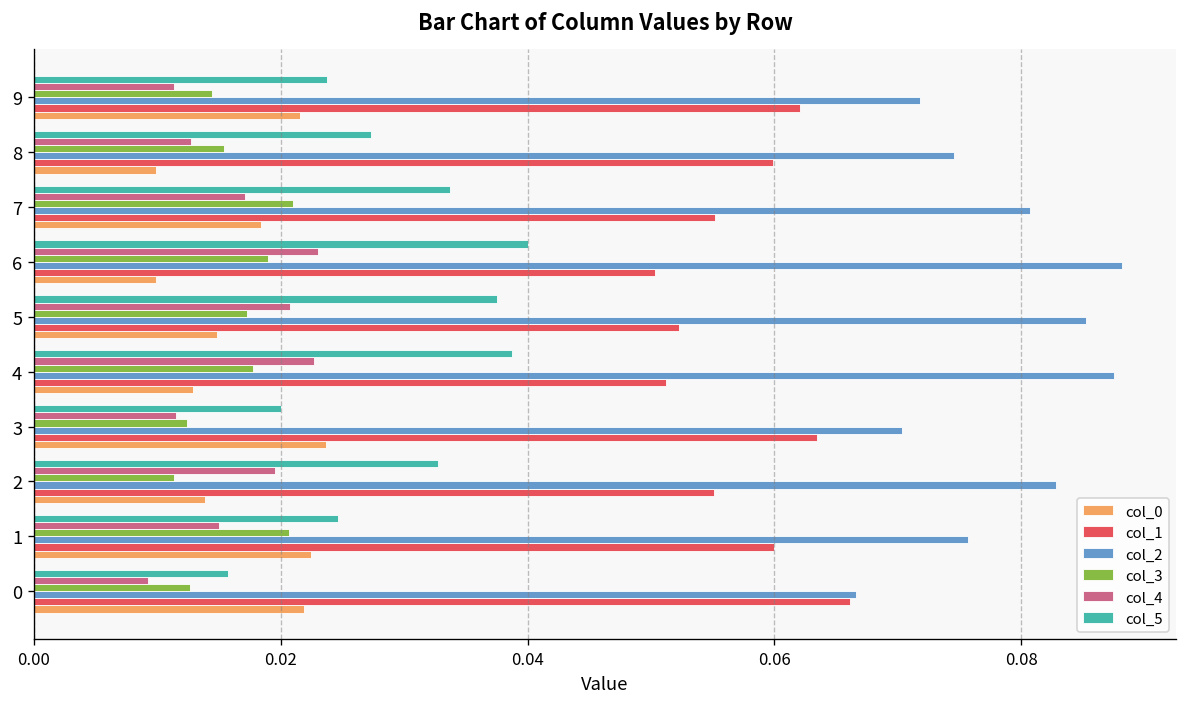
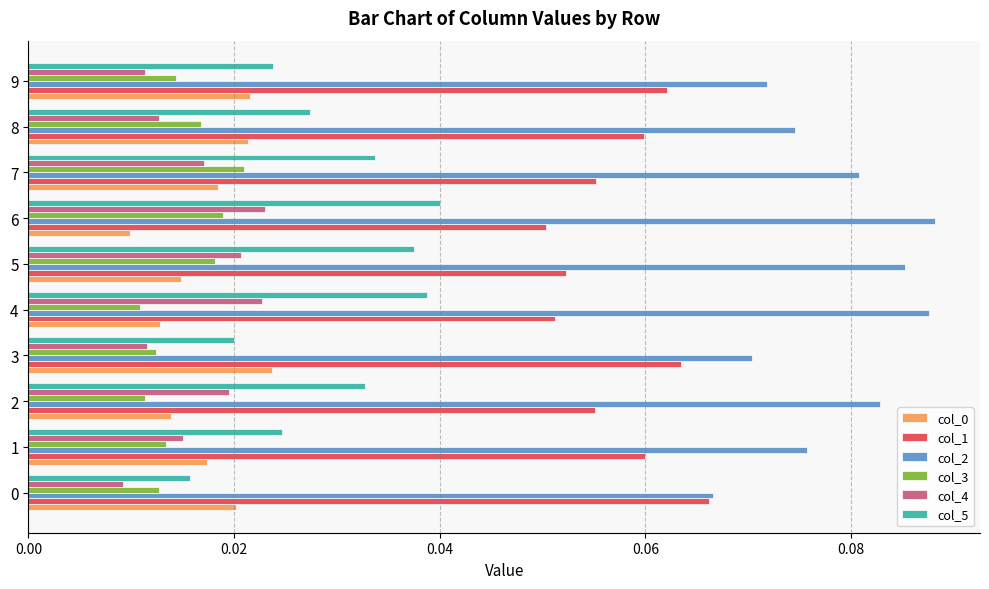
col_3, 8: 0.0154 -> 0.0167
col_0, 8: 0.0099 -> 0.0213
col_3, 5: 0.0173 -> 0.0182
col_3, 4: 0.0177 -> 0.0108
col_3, 1: 0.0207 -> 0.0134
col_0, 1: 0.0225 -> 0.0174
col_0, 0: 0.0219 -> 0.0202
